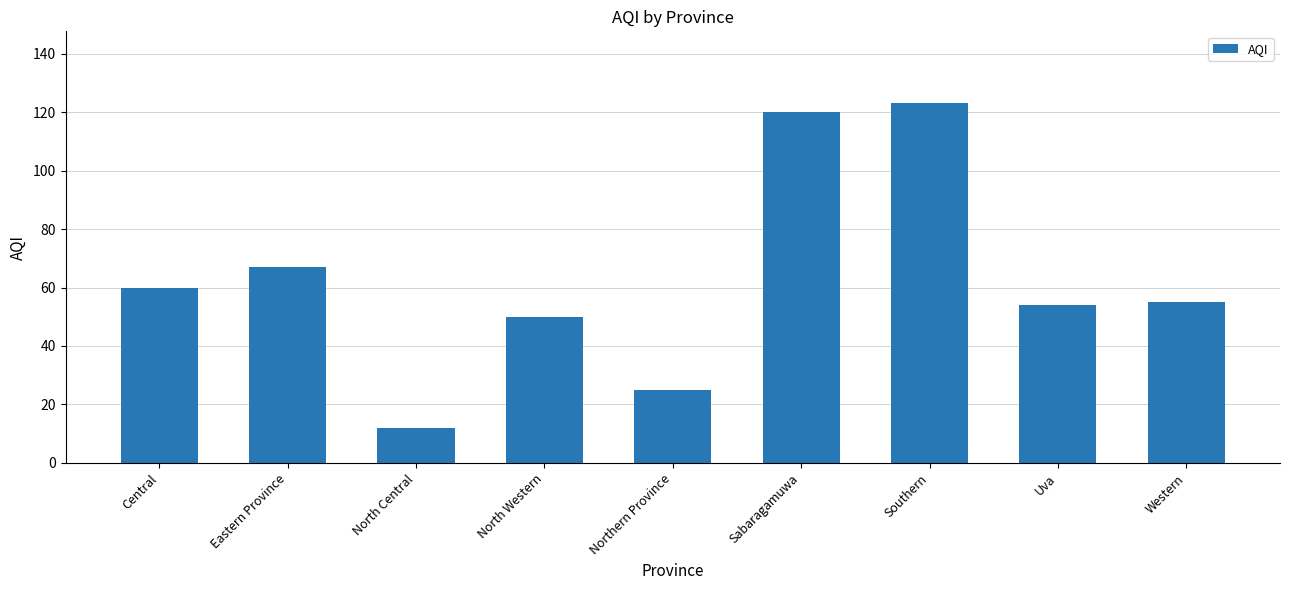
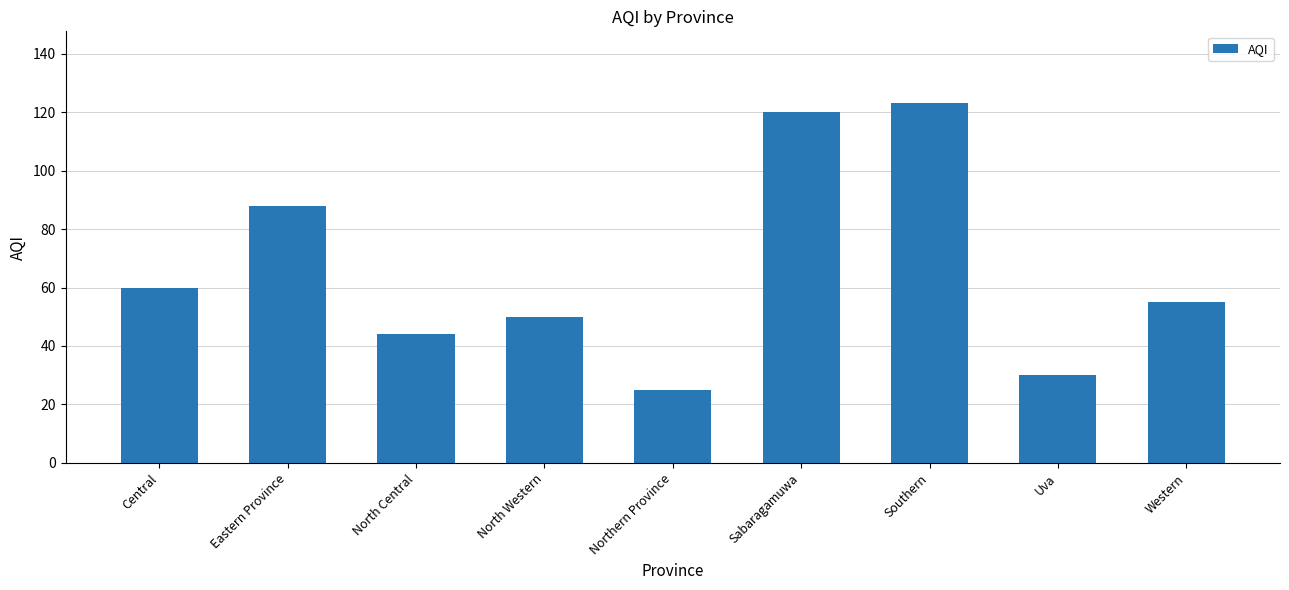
Eastern Province: 67 -> 88
North Central: 12 -> 44
Uva: 54 -> 30
